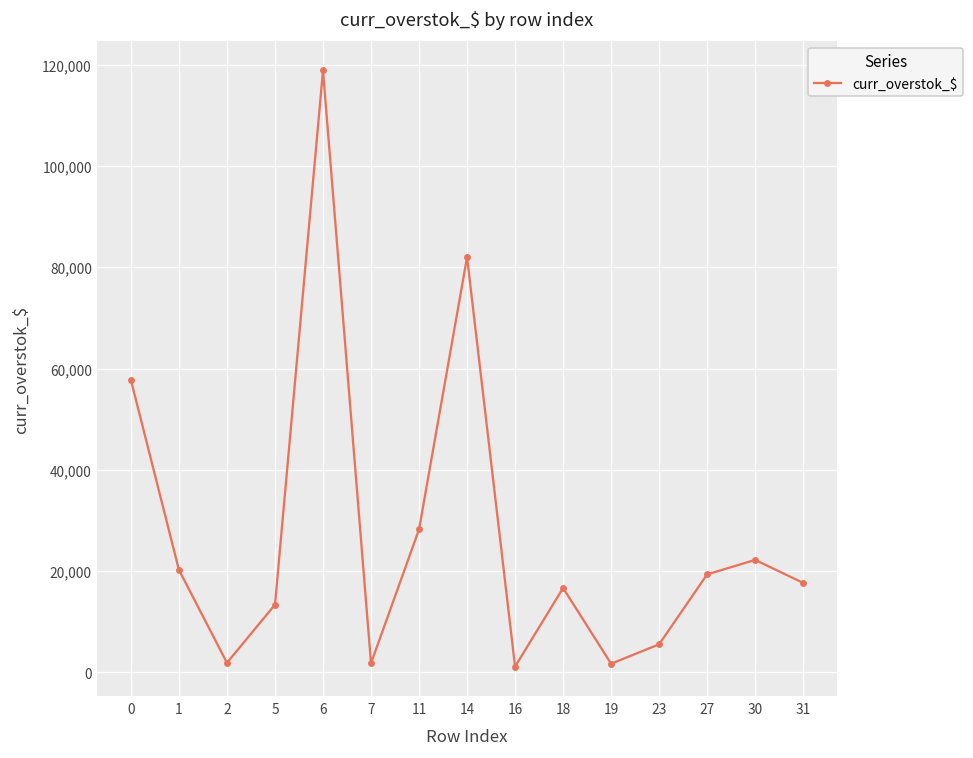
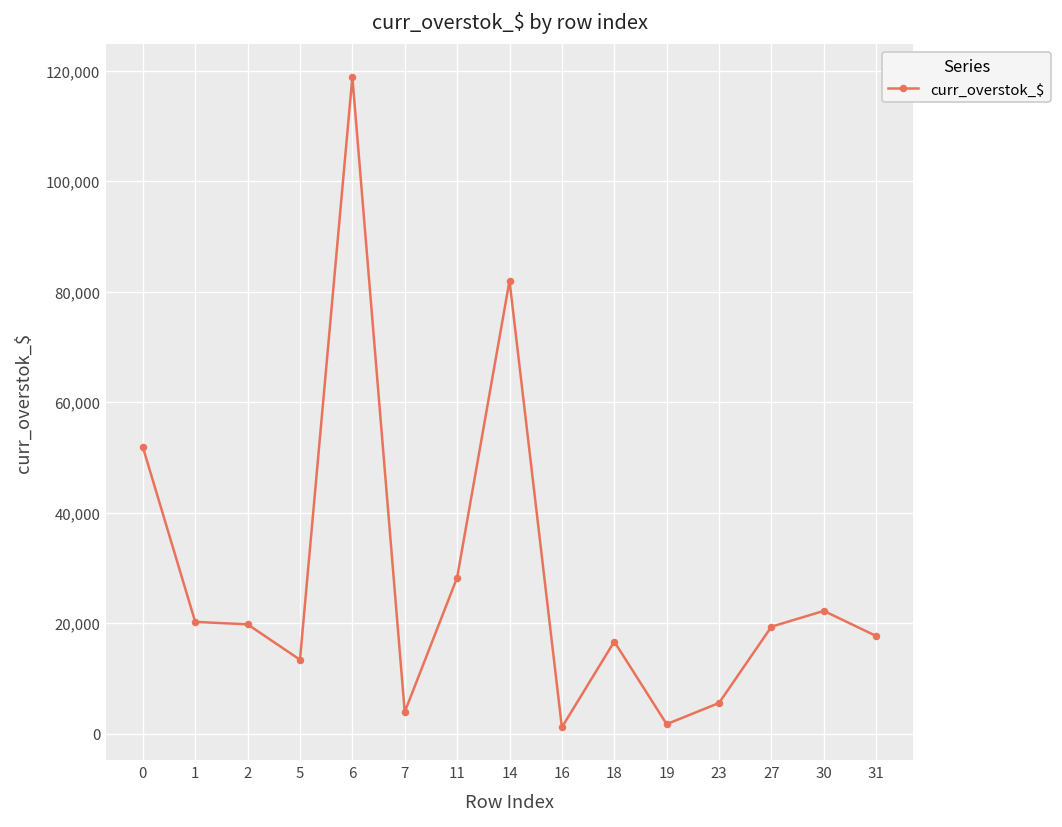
0: 58,000 -> 52,000
2: 2,000 -> 20,000
7: 2,000 -> 4,000
